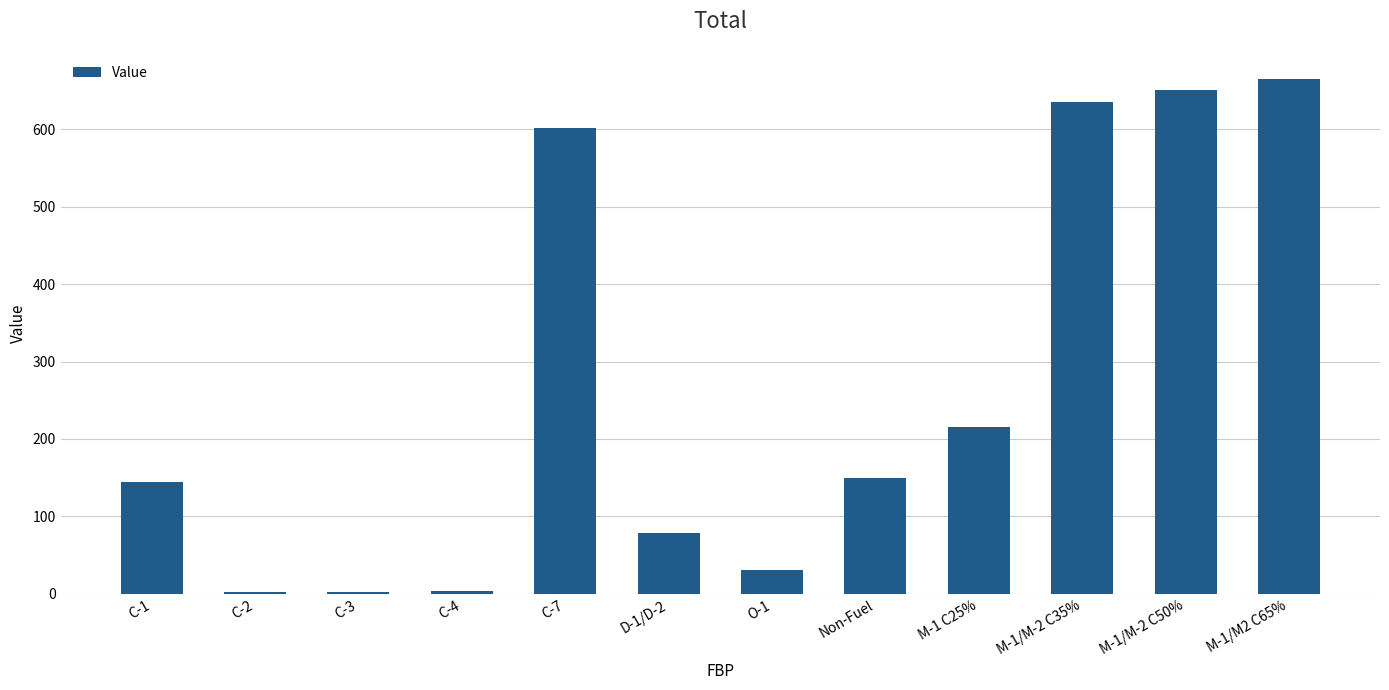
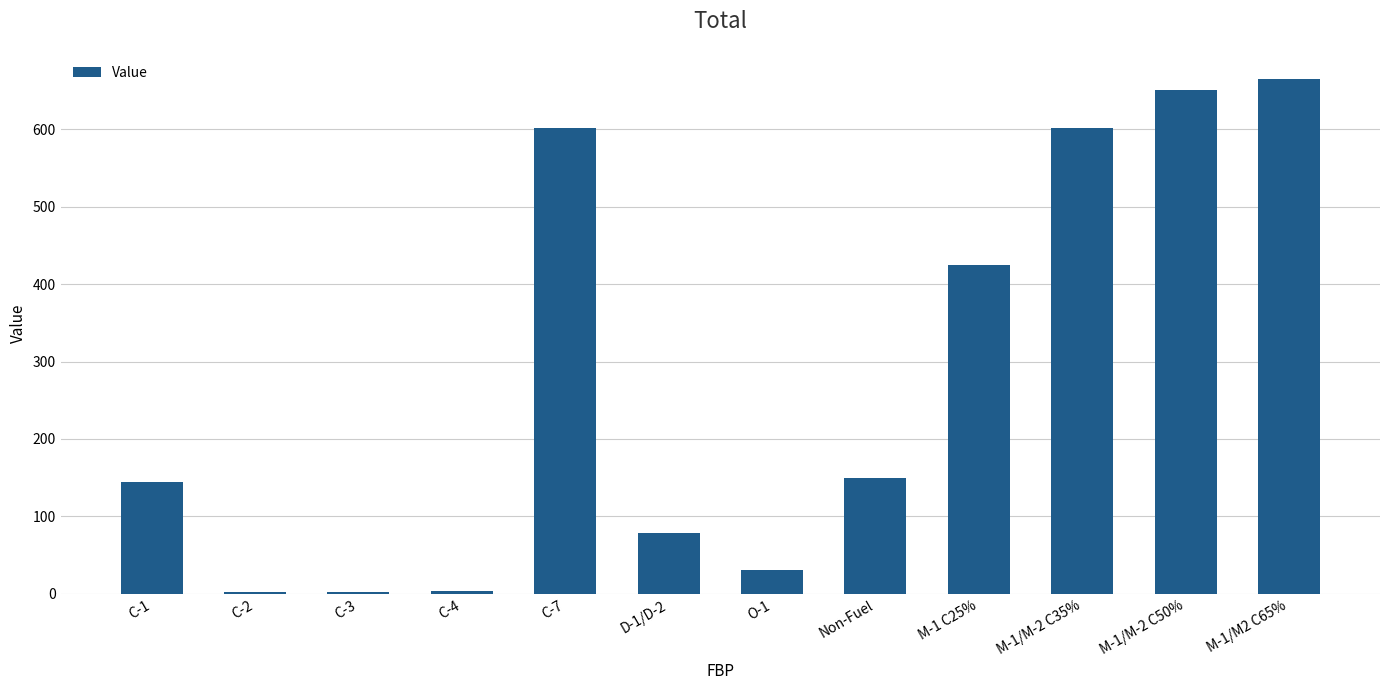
M-1 C25%: 220 -> 430
M-1/M-2 C35%: 640 -> 600
